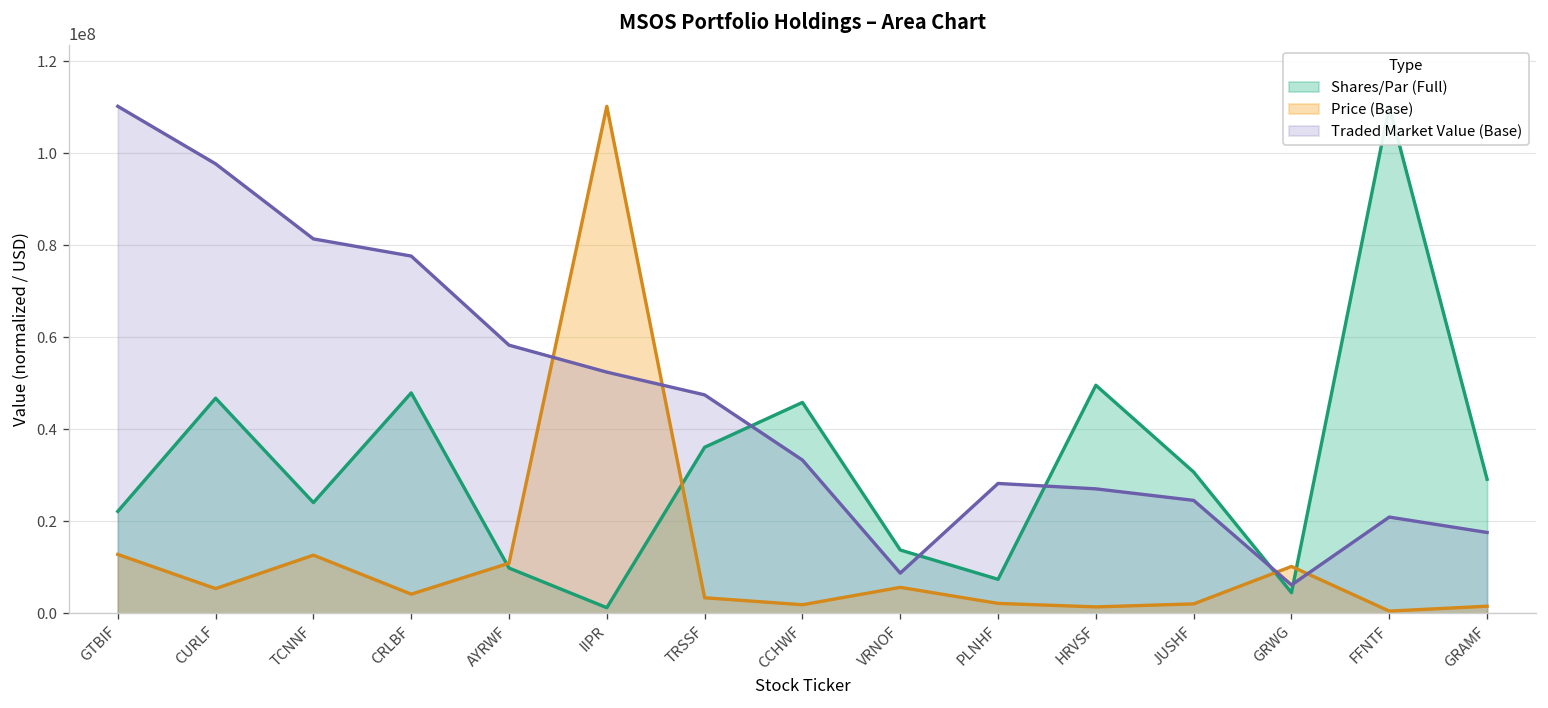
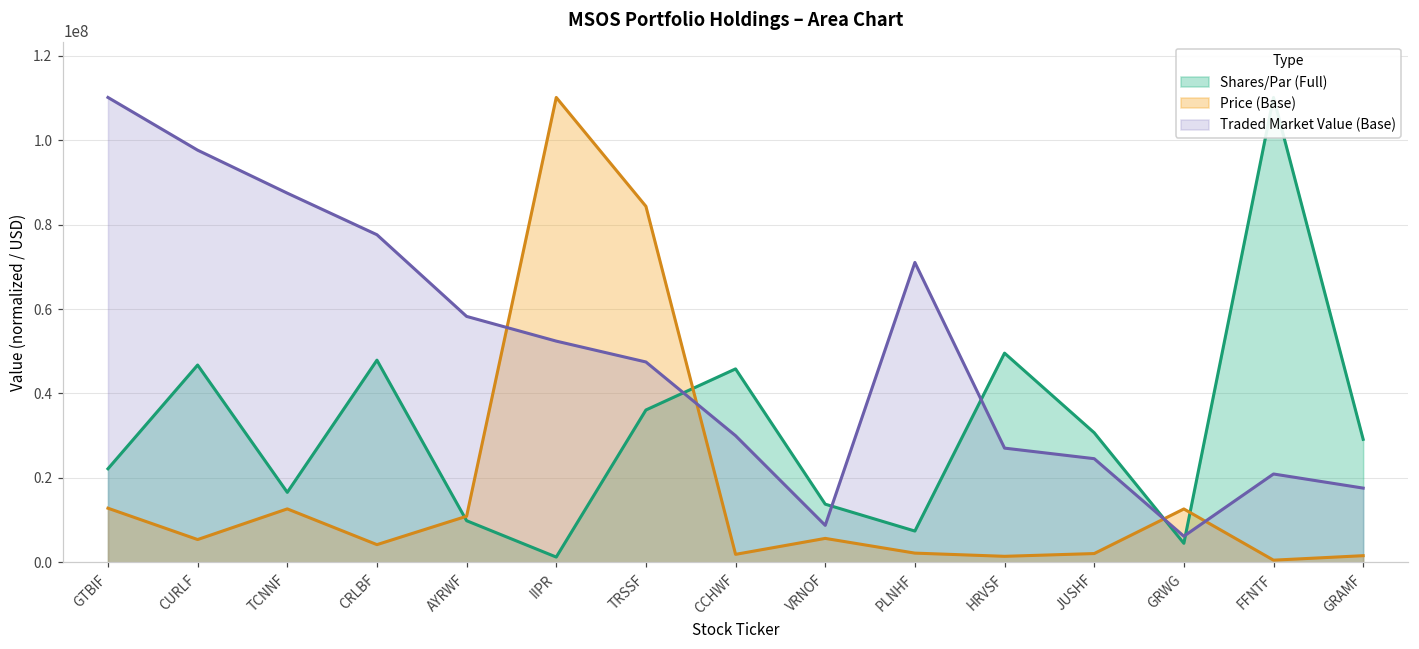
Shares/Par (Full), TCNNF: 24000000 -> 17000000
Traded Market Value (Base), TCNNF: 81000000 -> 87000000
Price (Base), TRSSF: 3000000 -> 84000000
Traded Market Value (Base), CCHWF: 33000000 -> 30000000
Traded Market Value (Base), PLNHF: 28000000 -> 71000000
Price (Base), GRWG: 10000000 -> 13000000
